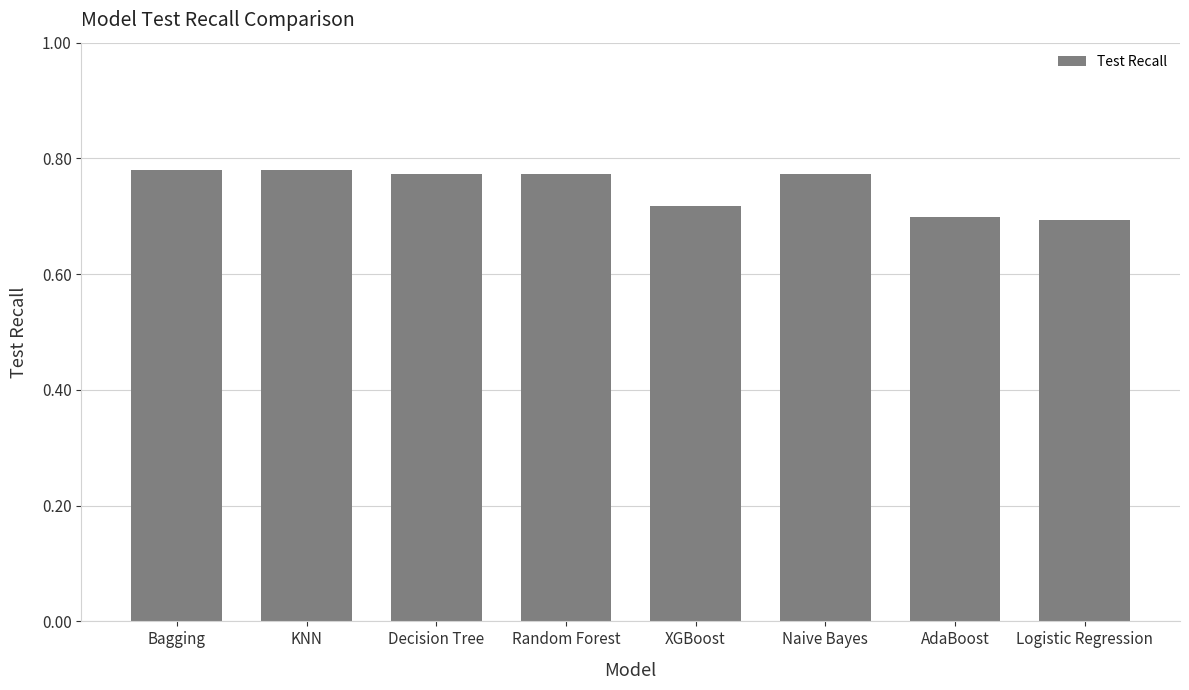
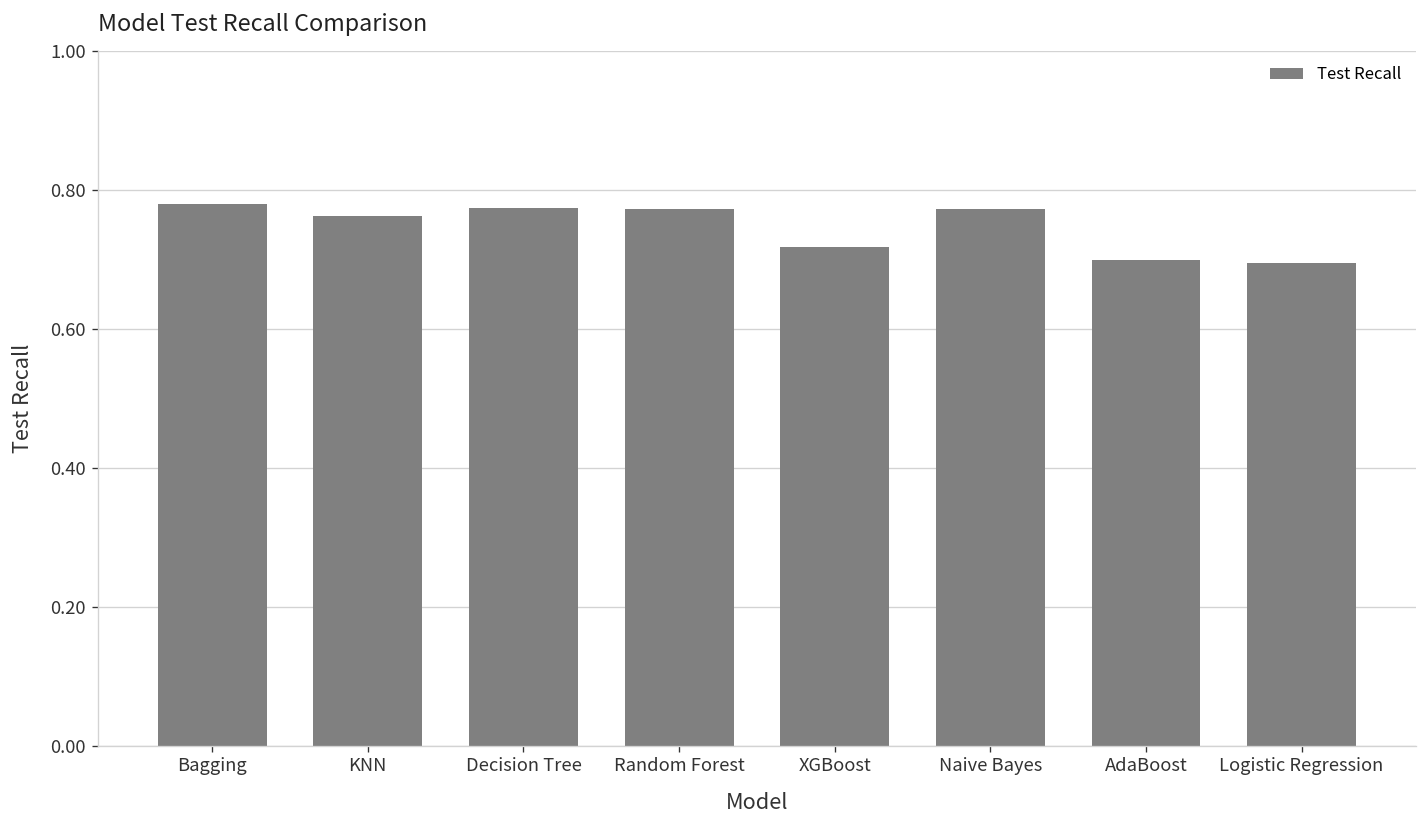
KNN: 0.78 -> 0.76
